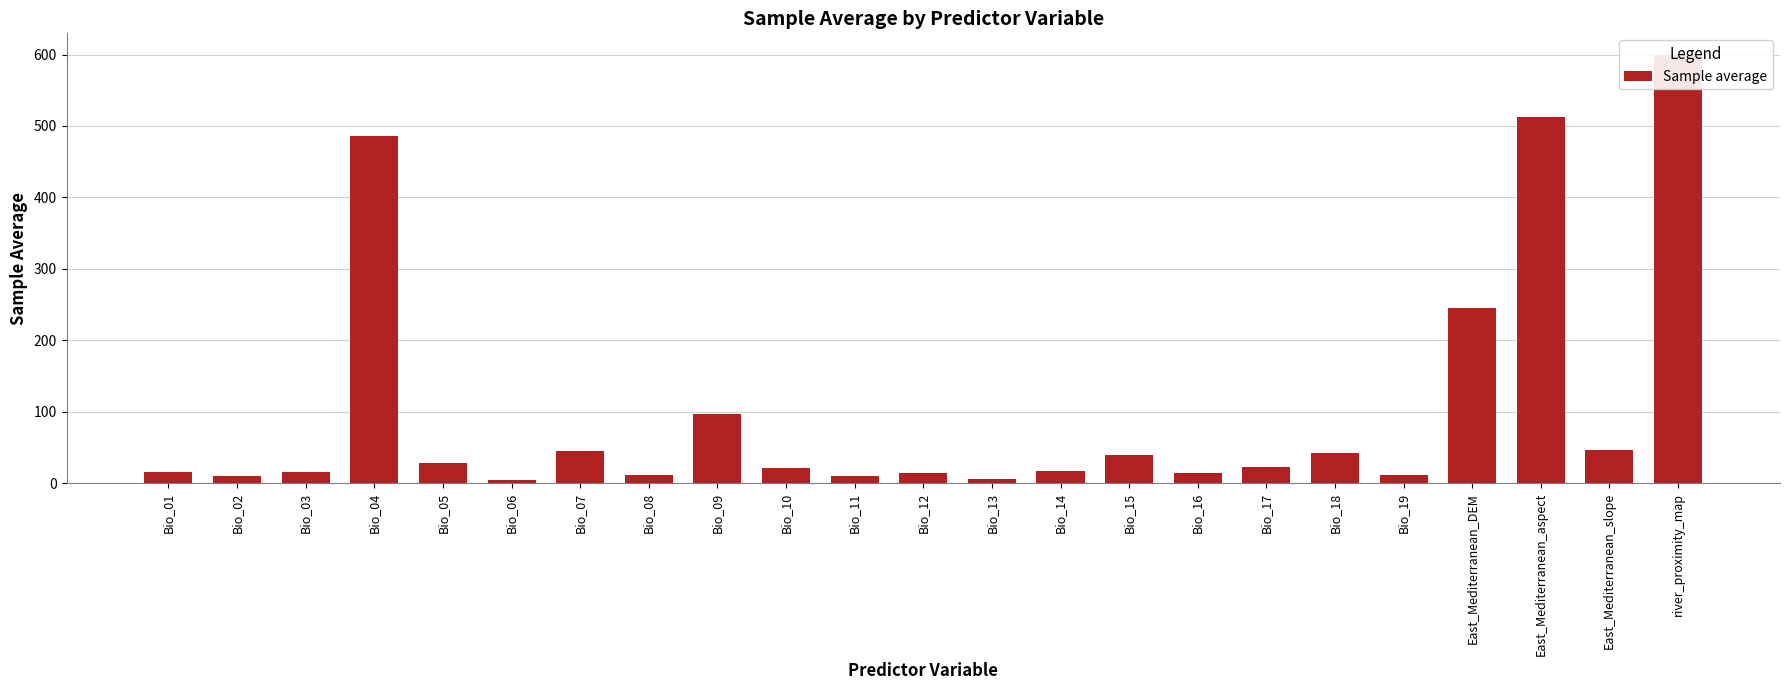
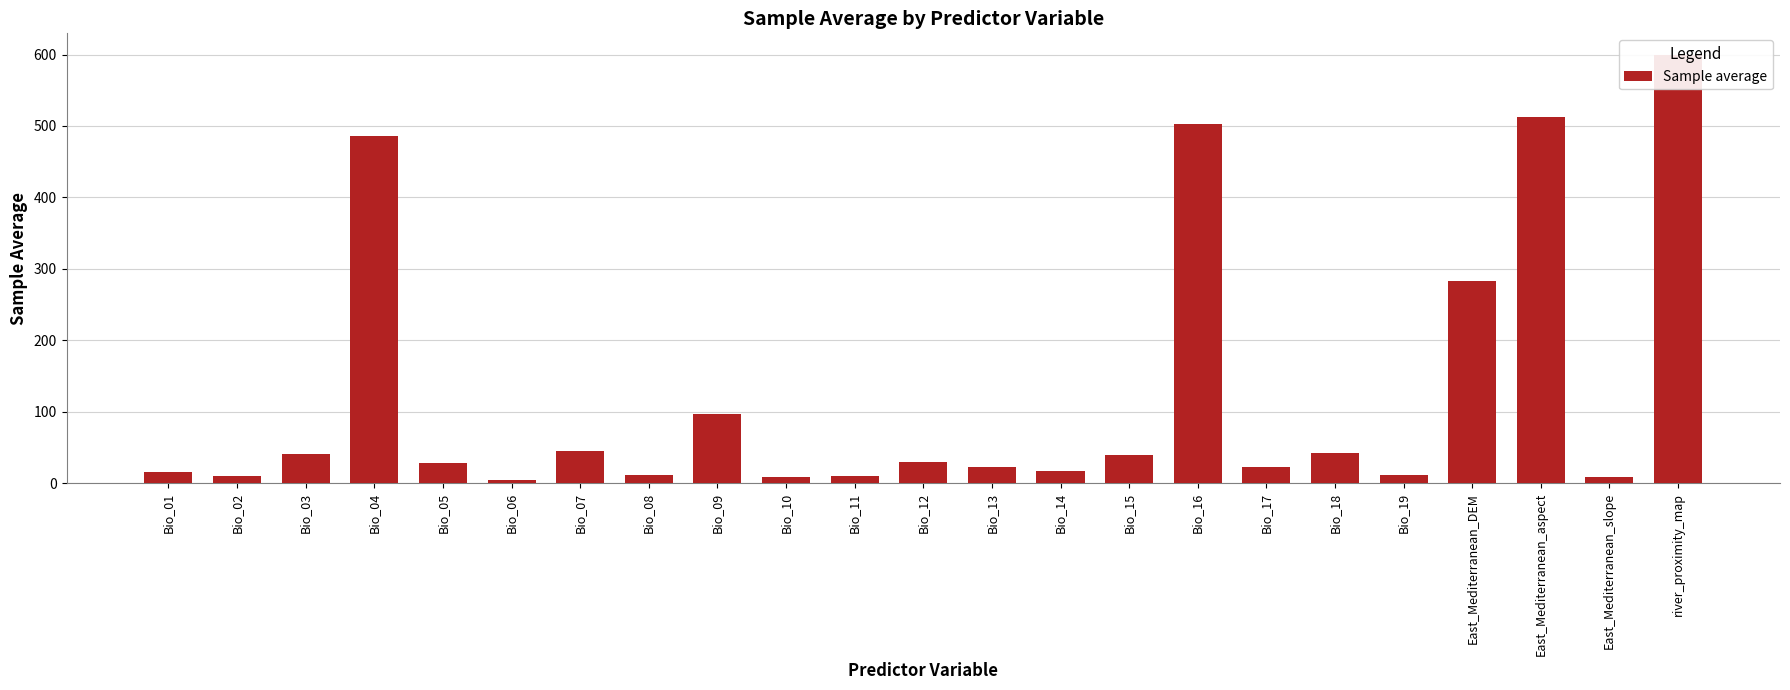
Bio_03: 20 -> 40
Bio_10: 20 -> 10
Bio_12: 10 -> 30
Bio_13: 10 -> 20
Bio_16: 10 -> 500
East_Mediterranean_DEM: 250 -> 280
East_Mediterranean_slope: 50 -> 10
